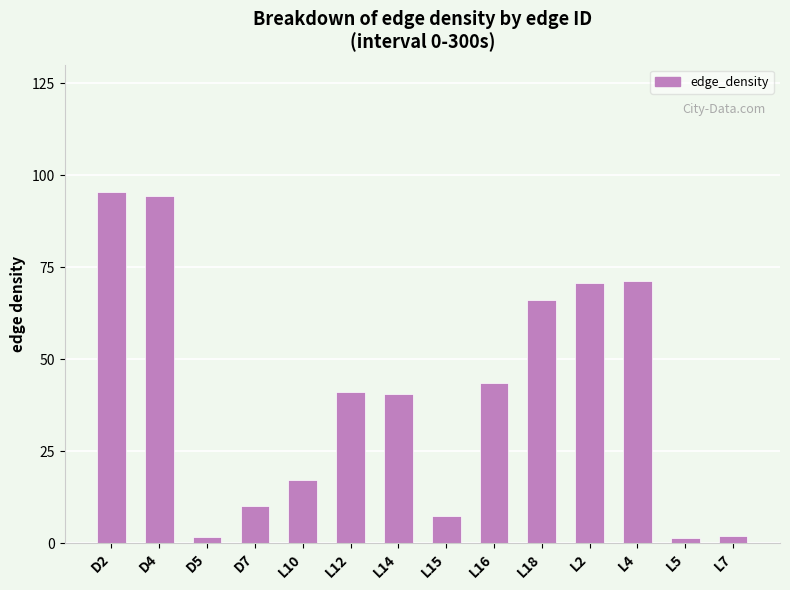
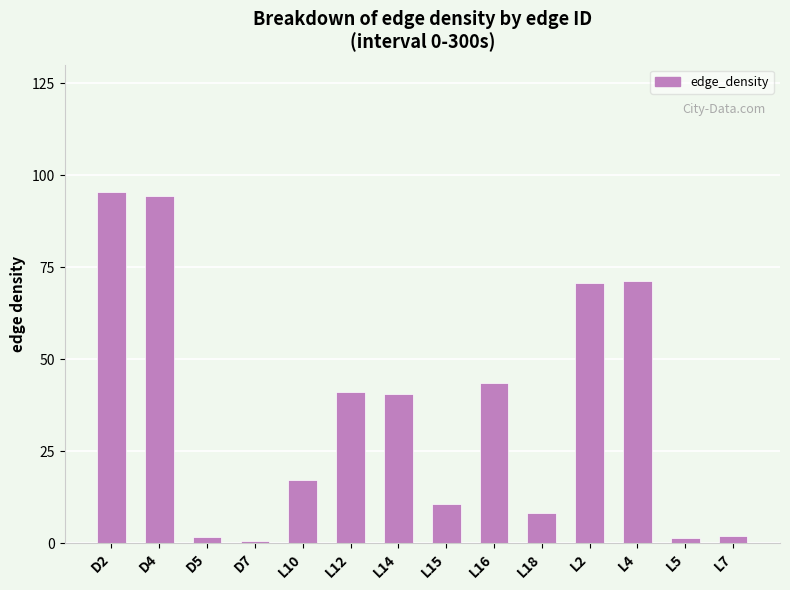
D7: 10 -> 1
L15: 7 -> 11
L18: 66 -> 8
